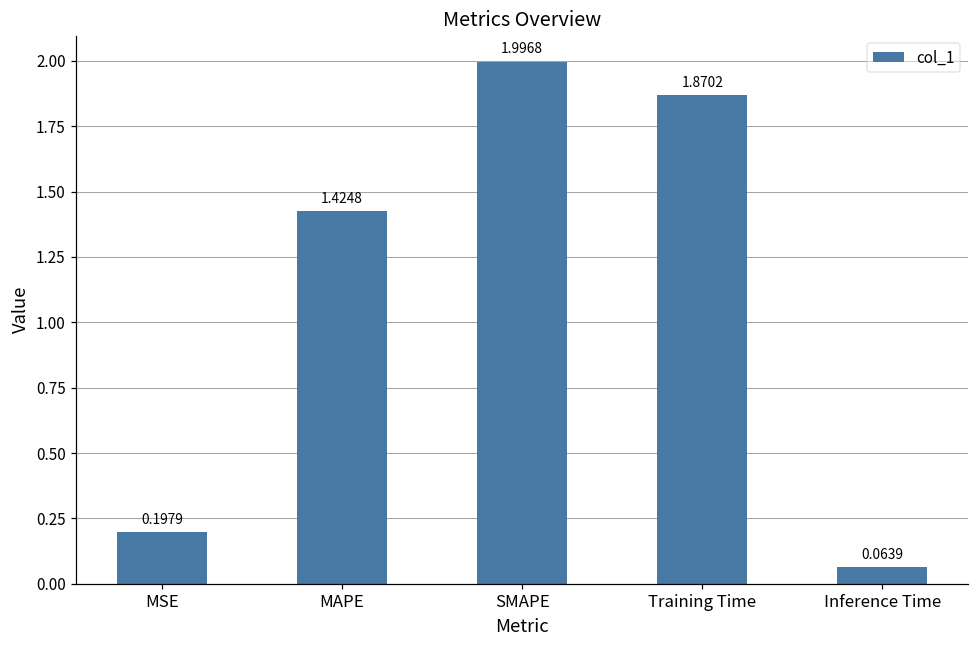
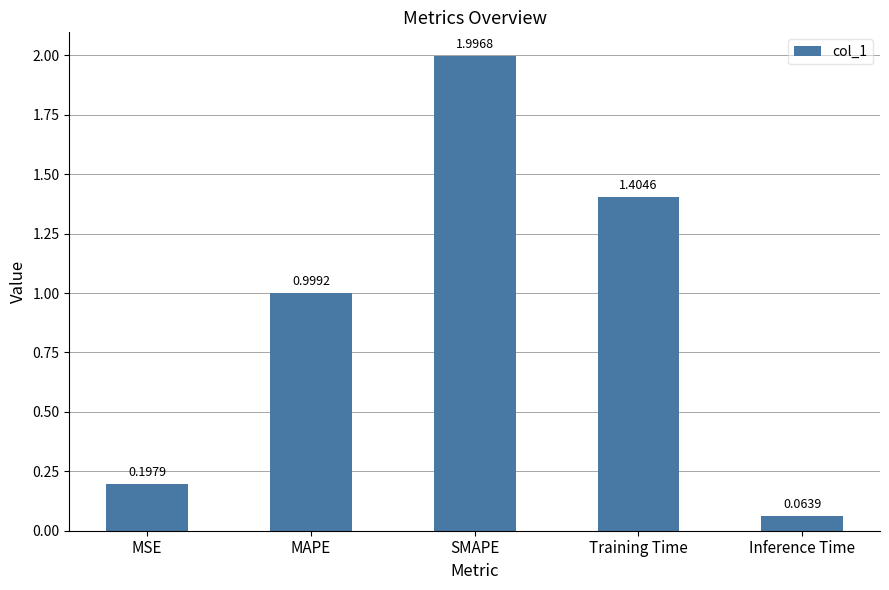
MAPE: 1.4248 -> 0.9992
Training Time: 1.8702 -> 1.4046
